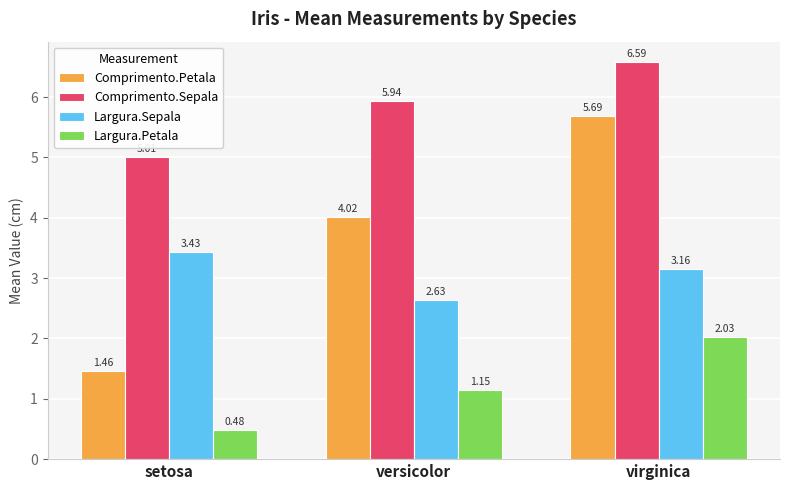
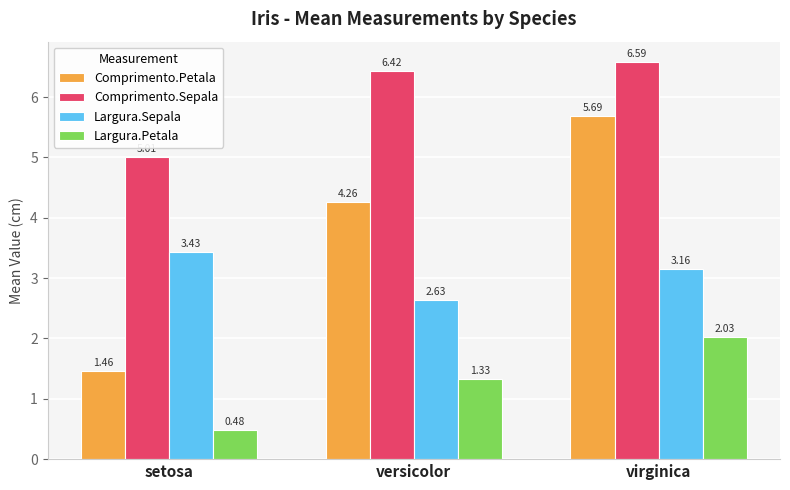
Comprimento.Petala, versicolor: 4.02 -> 4.26
Comprimento.Sepala, versicolor: 5.94 -> 6.42
Largura.Petala, versicolor: 1.15 -> 1.33
